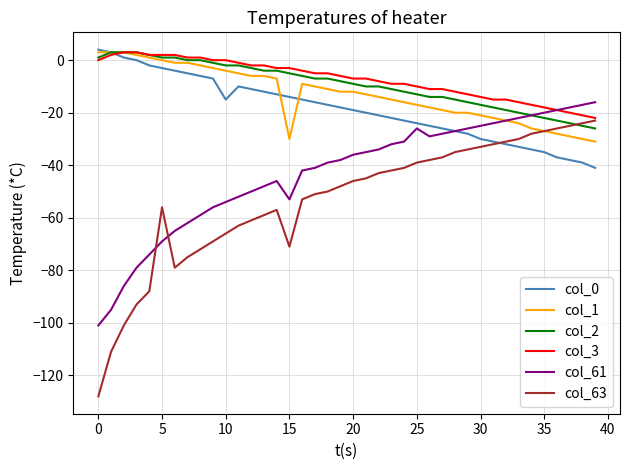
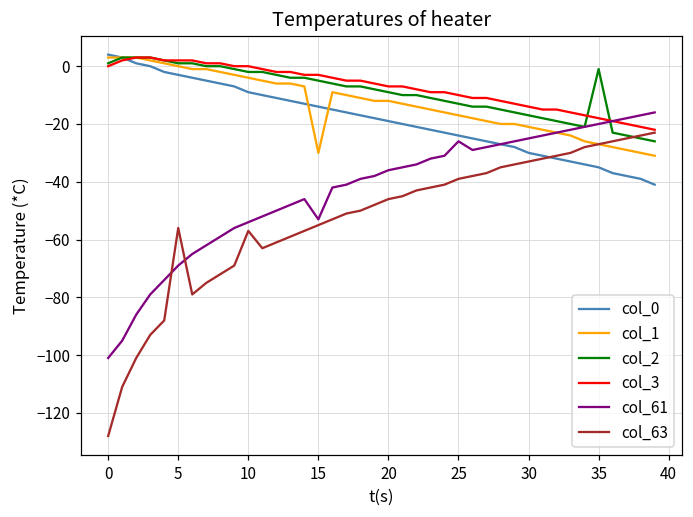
col_0, 10: -15 -> -9
col_63, 10: -66 -> -57
col_63, 15: -71 -> -55
col_2, 35: -22 -> -1
